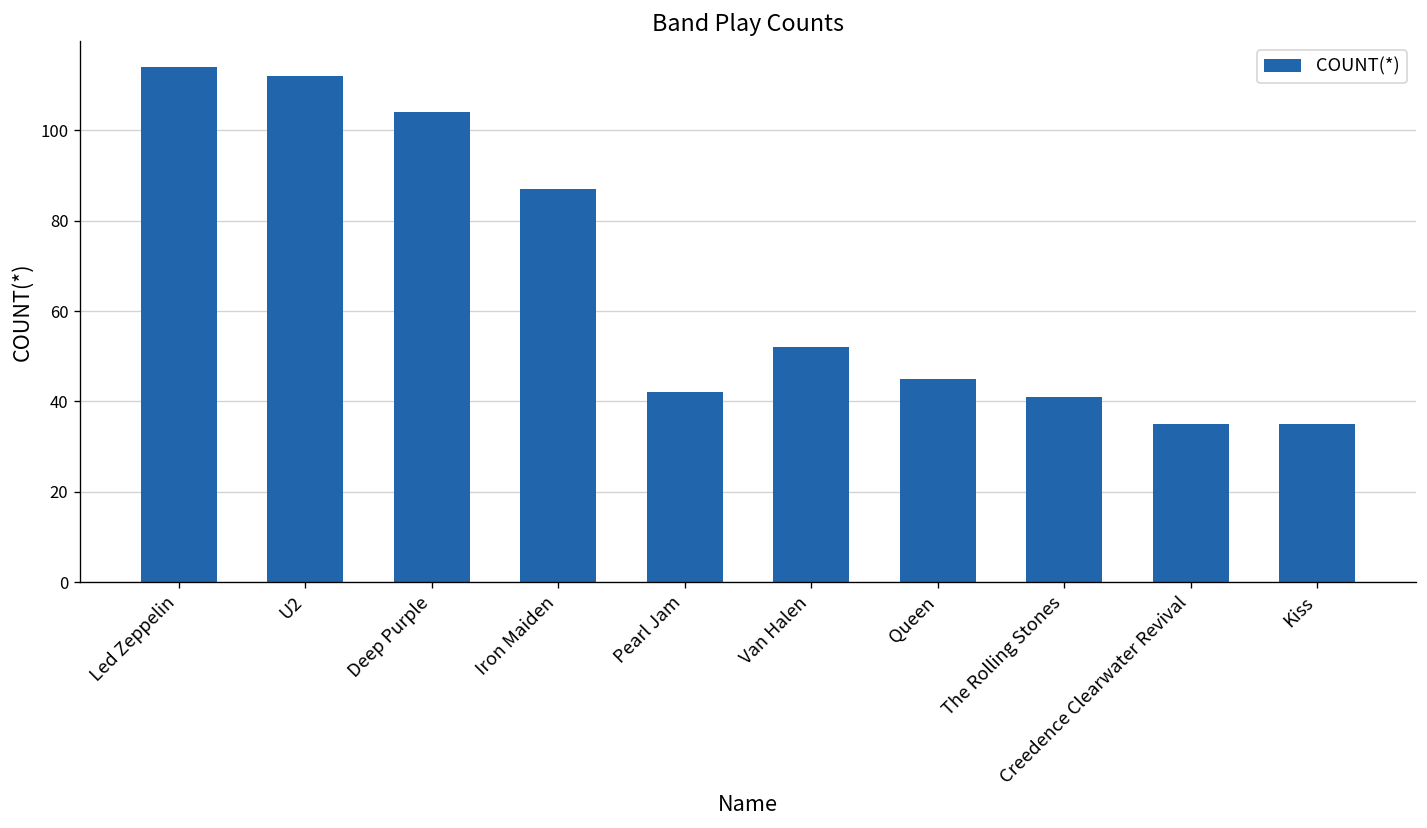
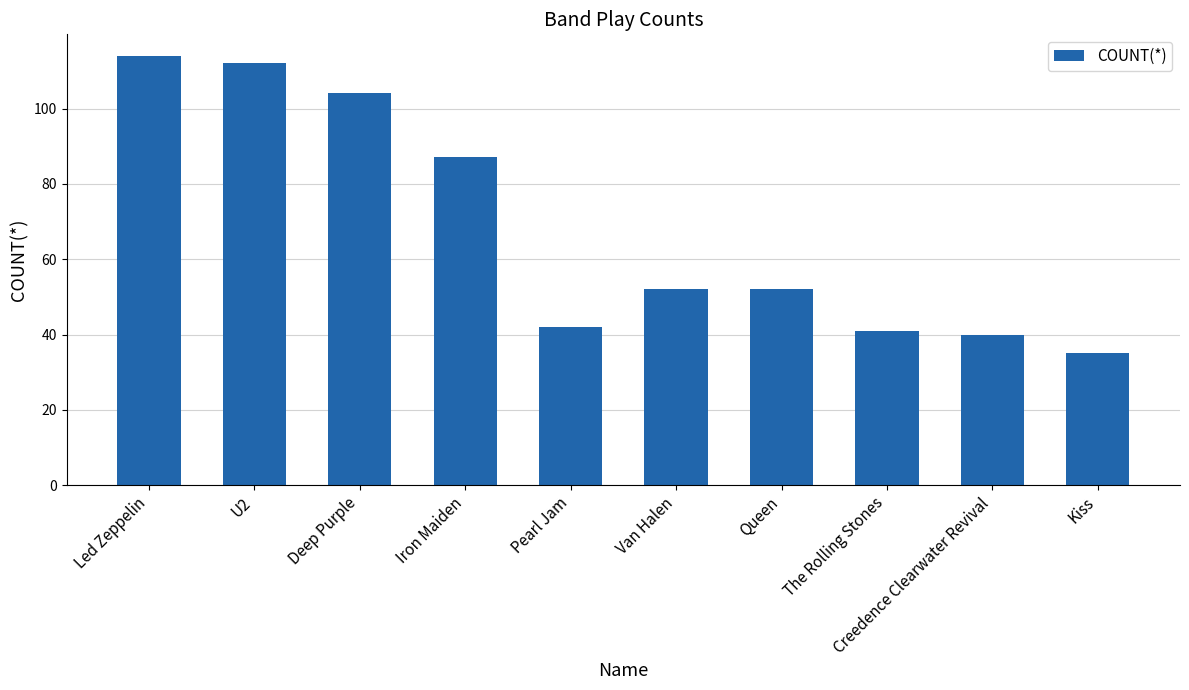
Queen: 45 -> 52
Creedence Clearwater Revival: 35 -> 40
